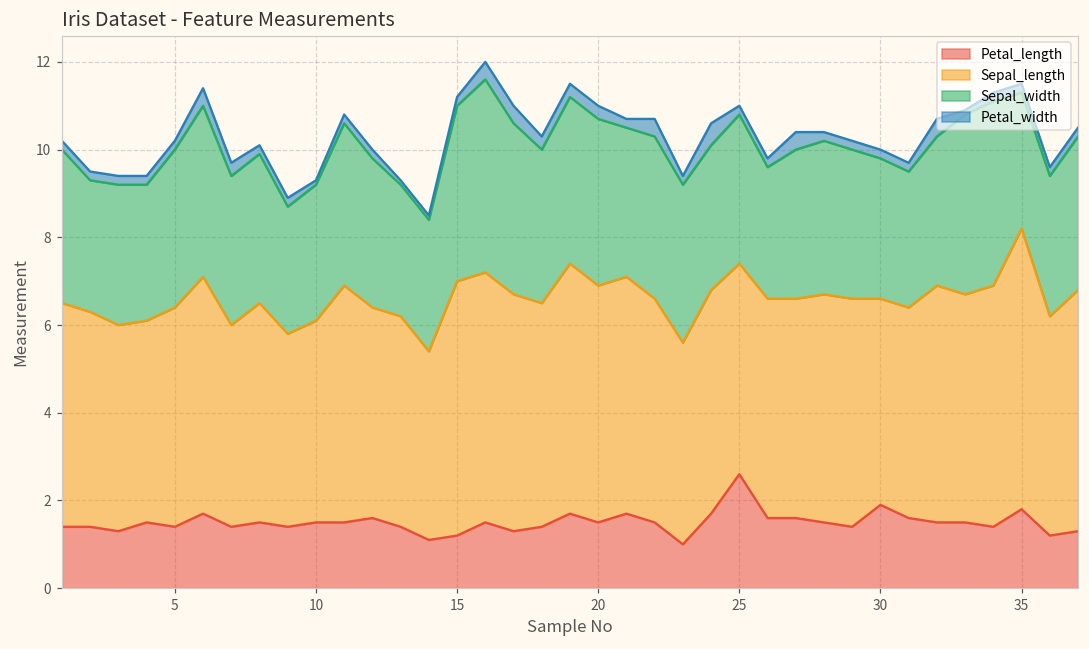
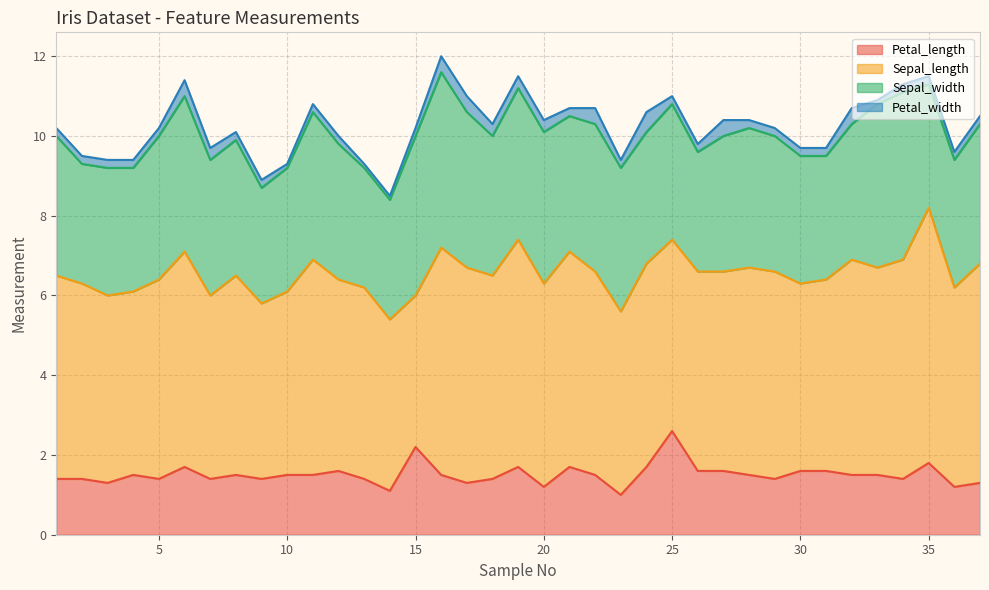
Petal_length, 15: 1.2 -> 2.2
Sepal_length, 15: 5.8 -> 3.8
Petal_length, 20: 1.5 -> 1.2
Sepal_length, 20: 5.4 -> 5.1
Petal_length, 30: 1.9 -> 1.6
